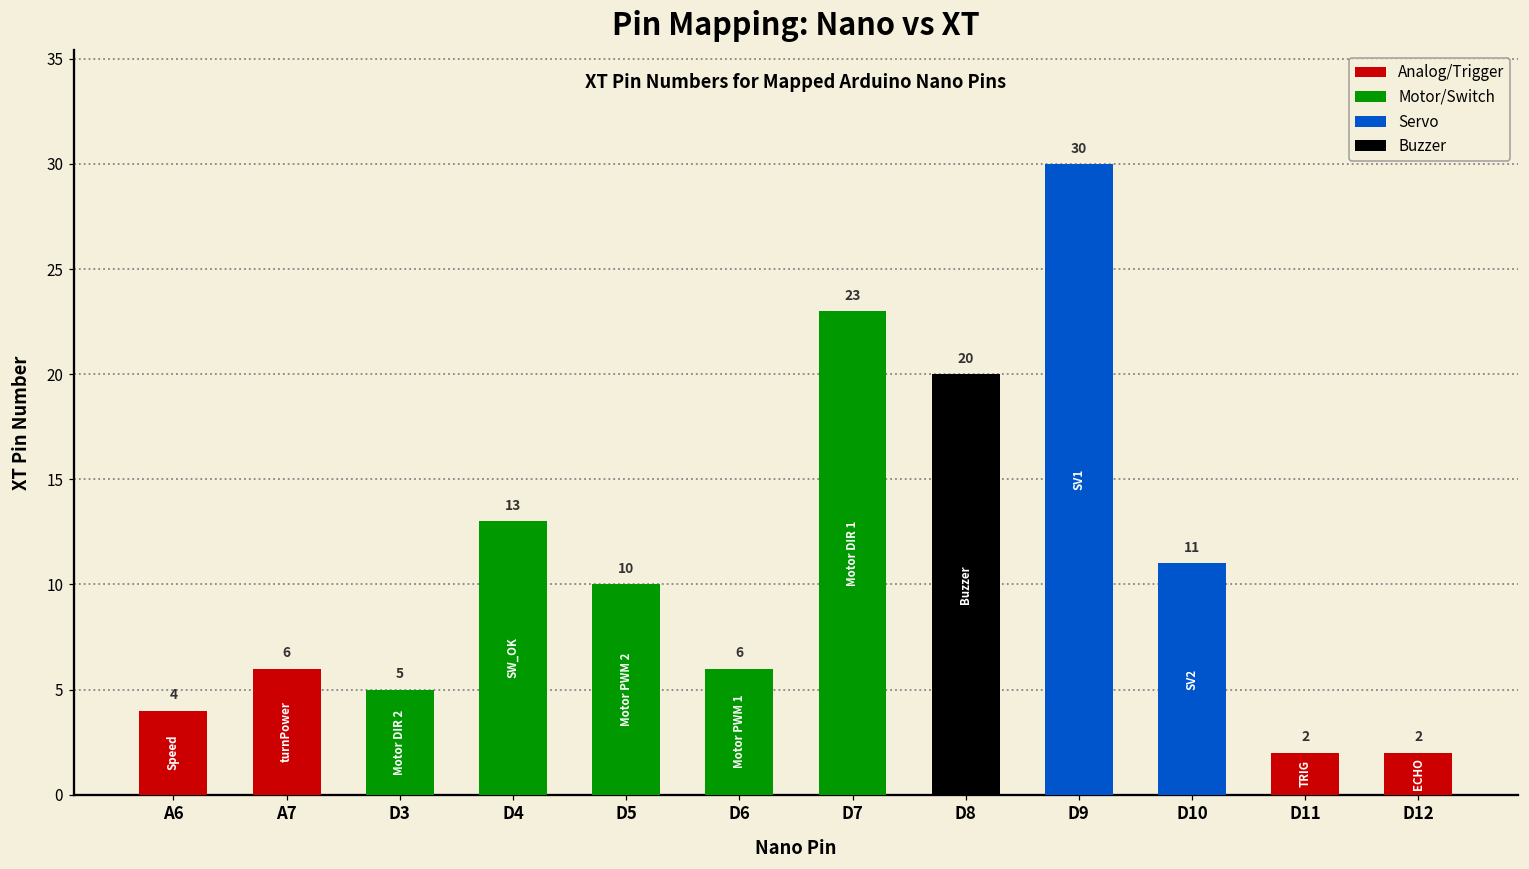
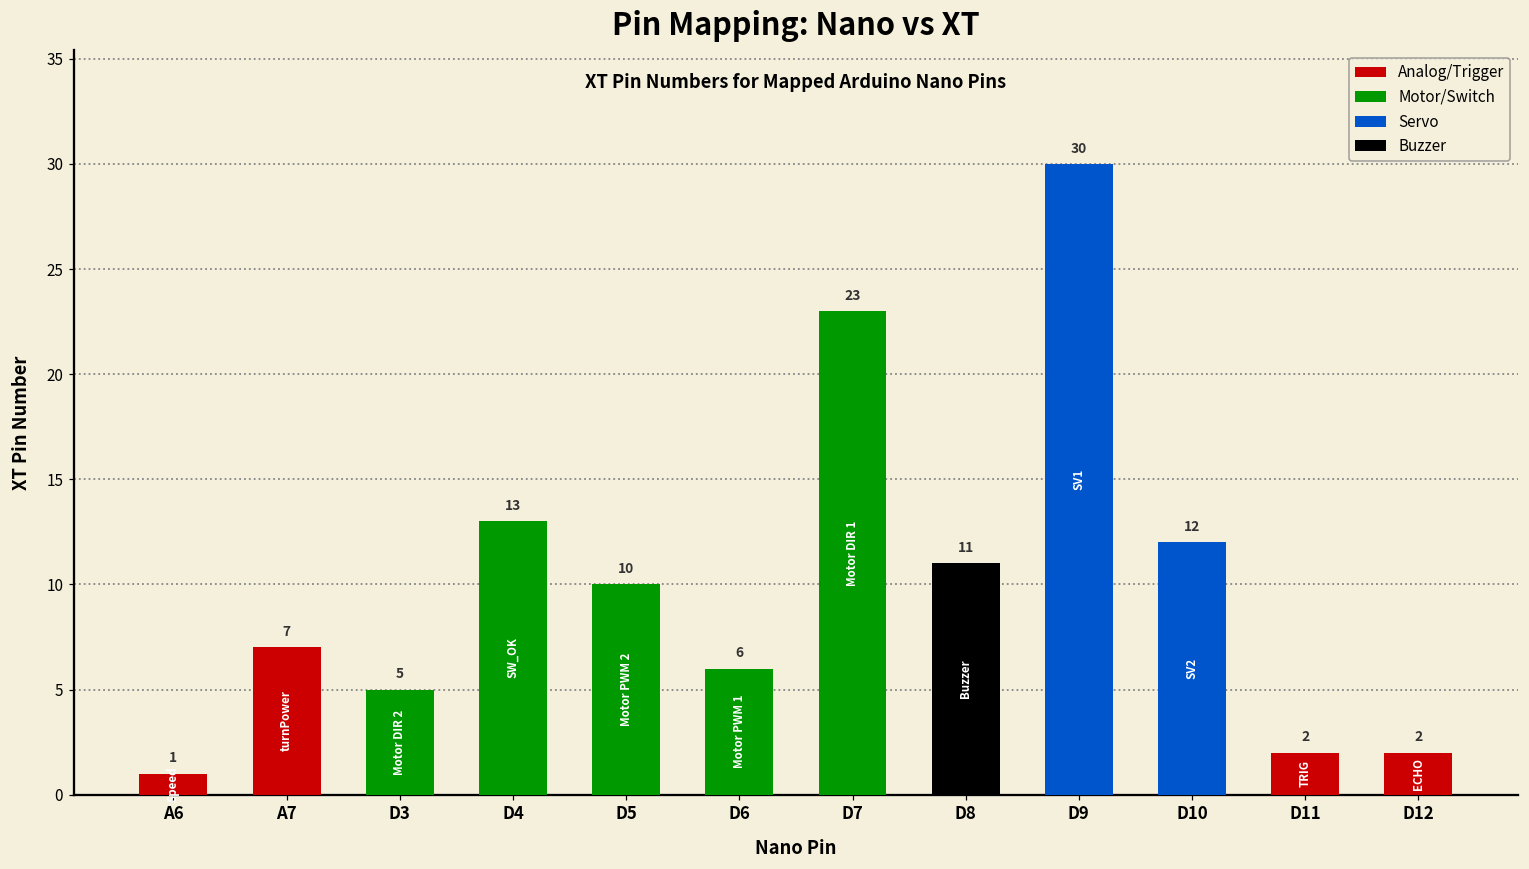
A6: 4 -> 1
A7: 6 -> 7
D8: 20 -> 11
D10: 11 -> 12
